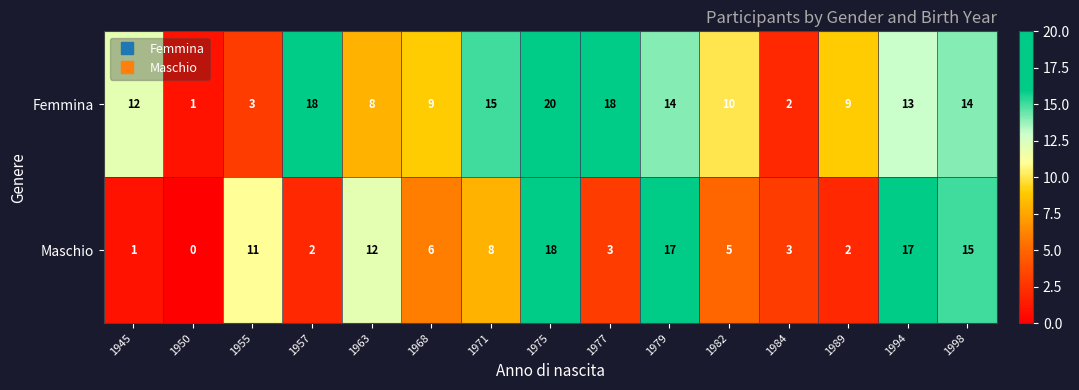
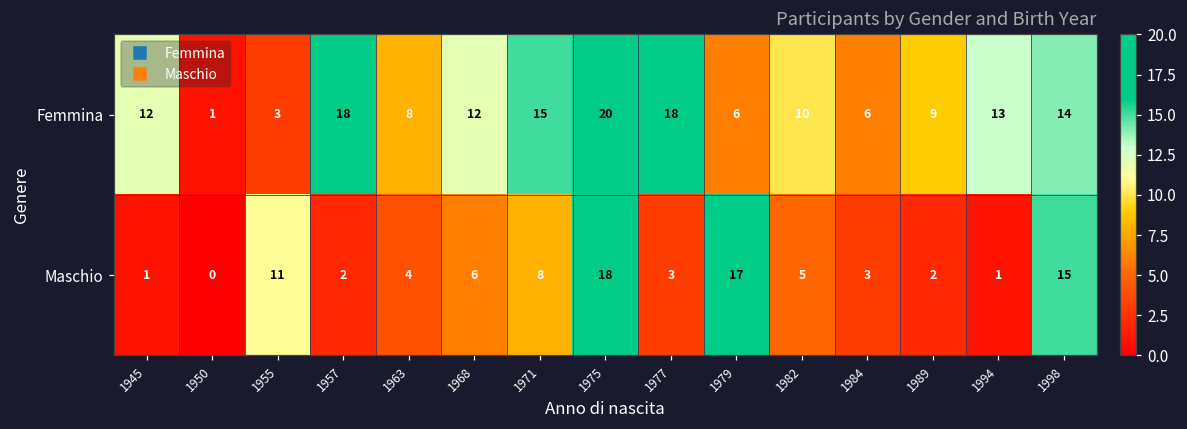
Femmina, 1968: 9 -> 12
Femmina, 1979: 14 -> 6
Femmina, 1984: 2 -> 6
Maschio, 1963: 12 -> 4
Maschio, 1994: 17 -> 1
